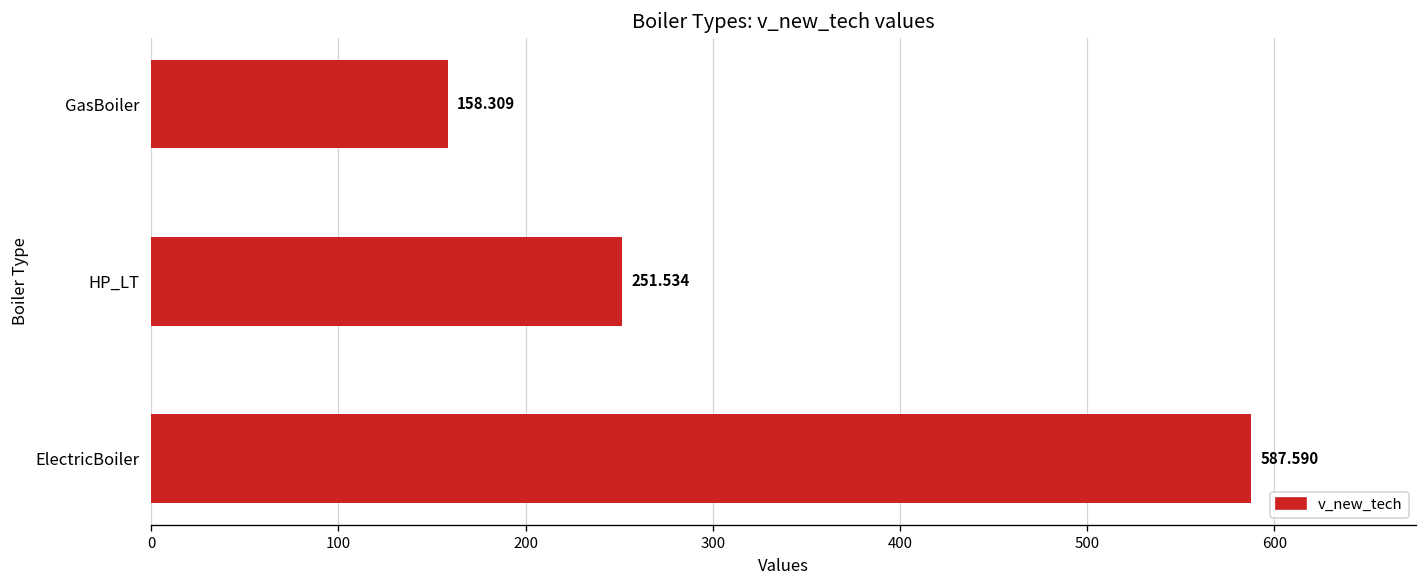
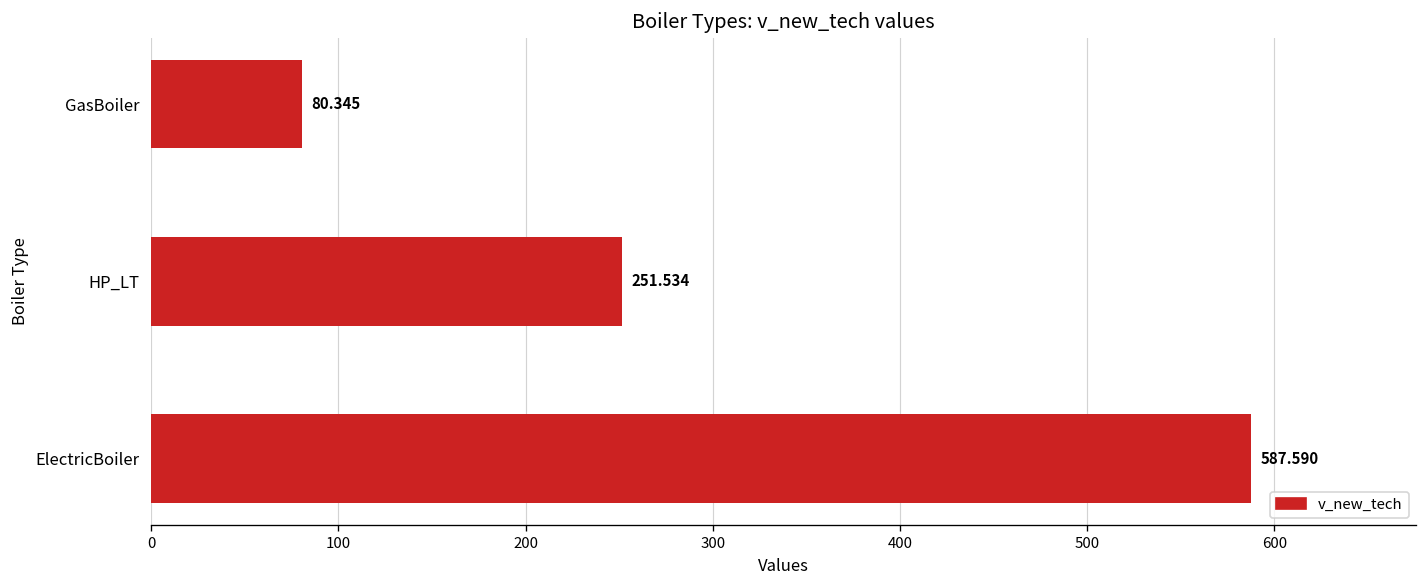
GasBoiler: 158.309 -> 80.345
